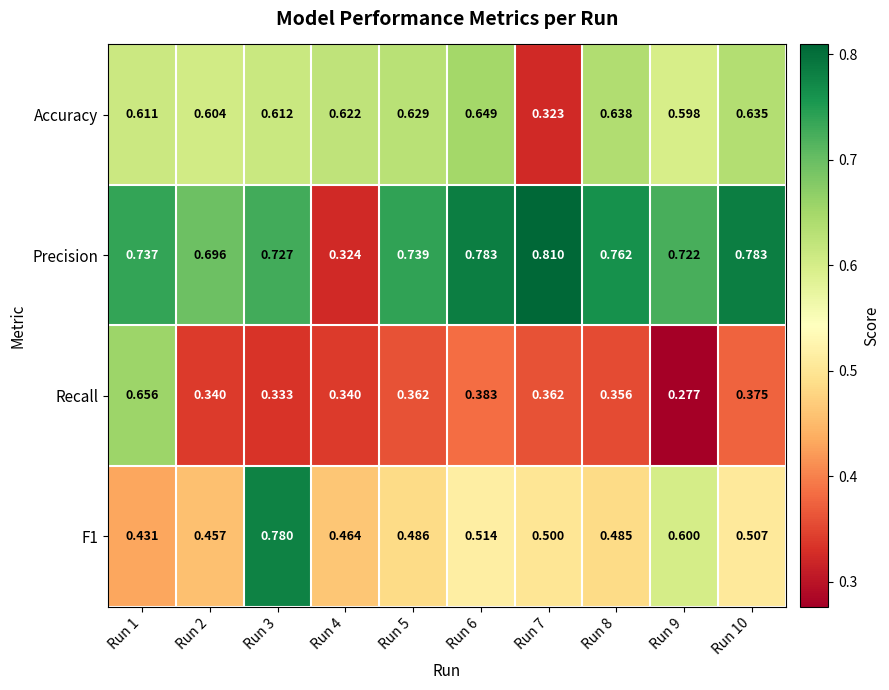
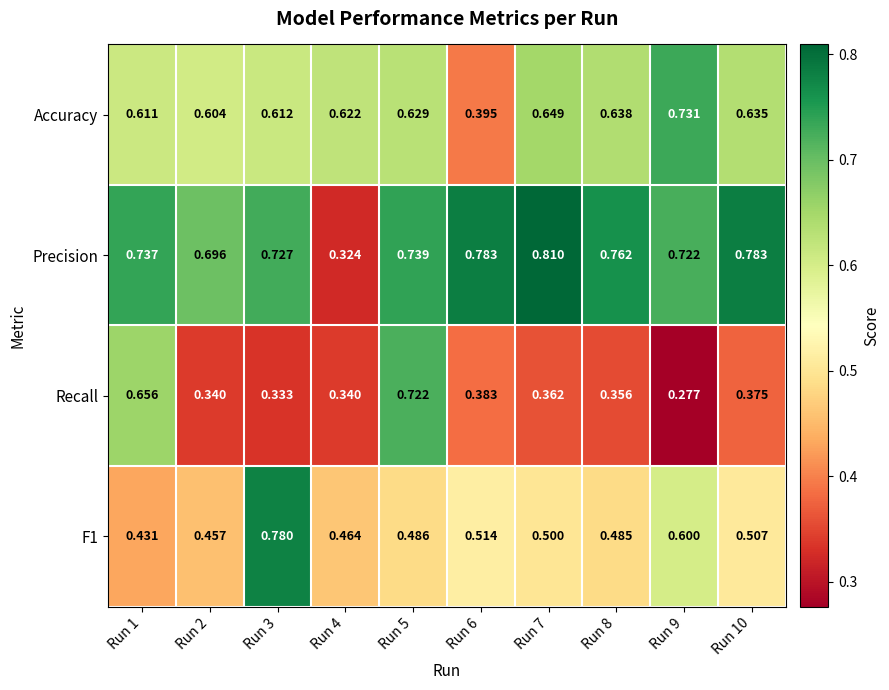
Accuracy, Run 6: 0.649 -> 0.395
Accuracy, Run 7: 0.323 -> 0.649
Accuracy, Run 9: 0.598 -> 0.731
Recall, Run 5: 0.362 -> 0.722
